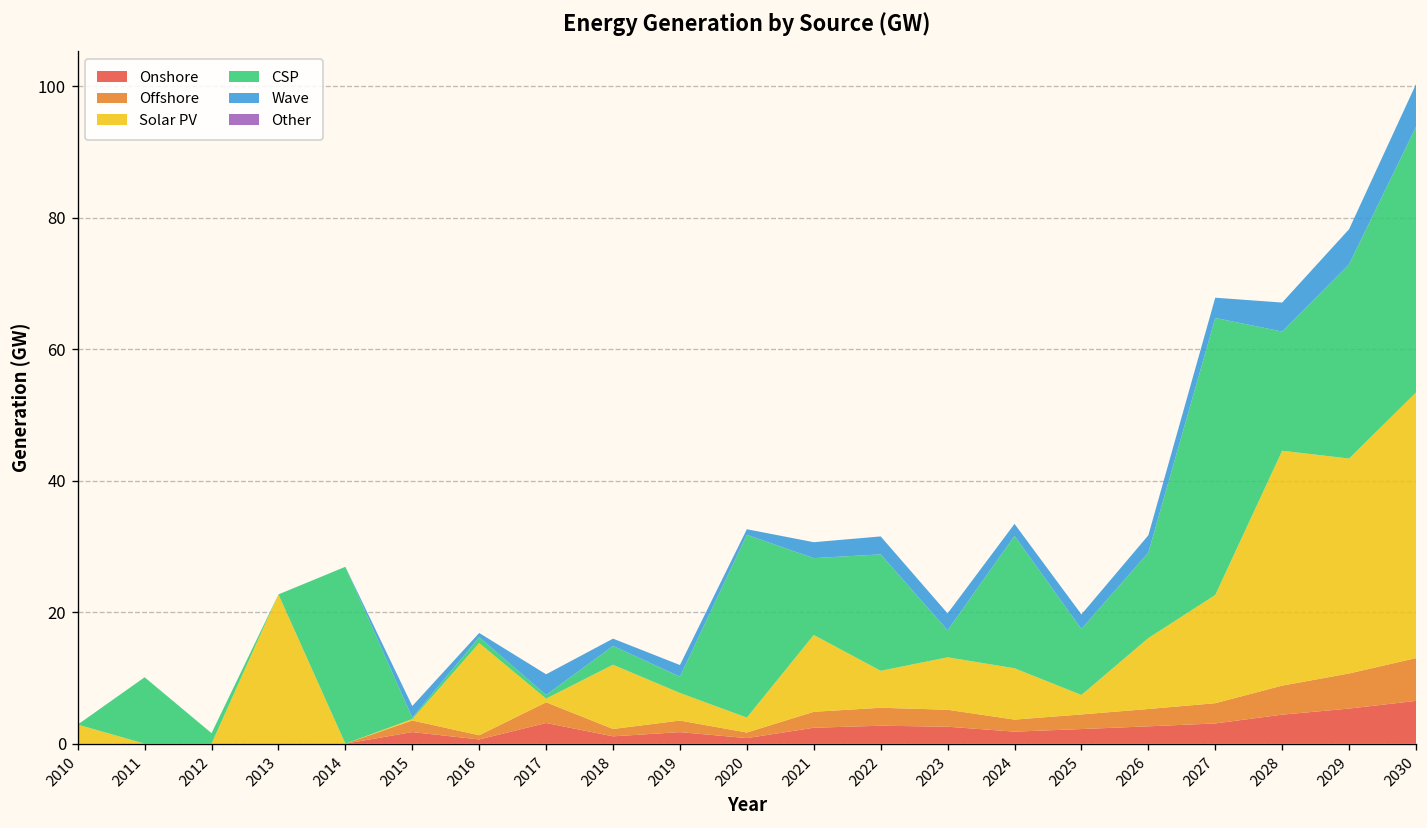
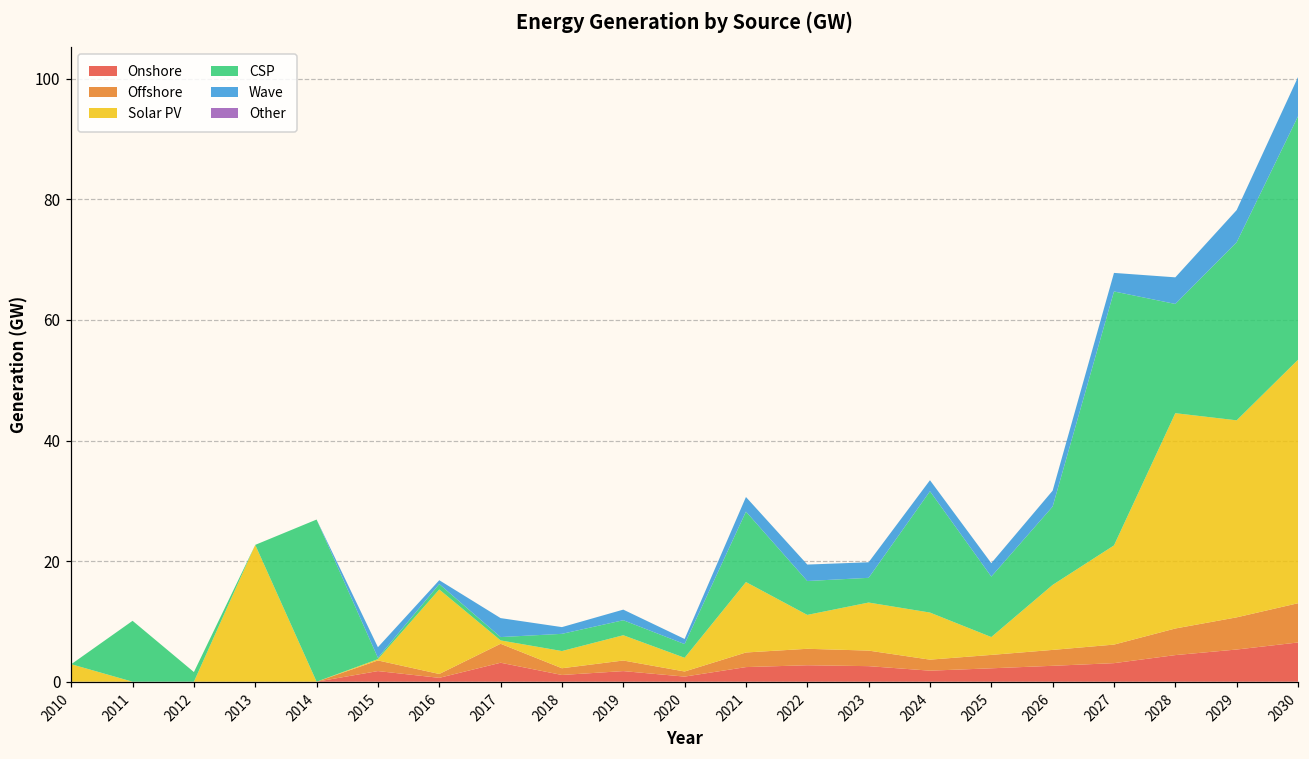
Solar PV, 2018: 10 -> 3
CSP, 2020: 28 -> 2
CSP, 2022: 18 -> 6
